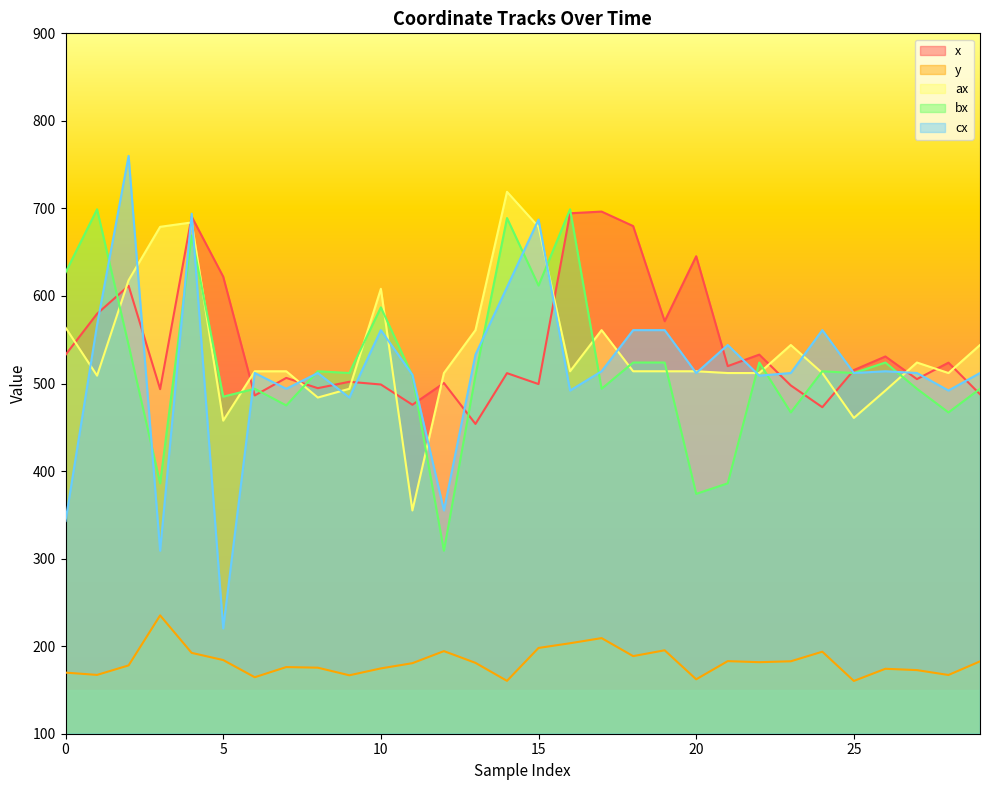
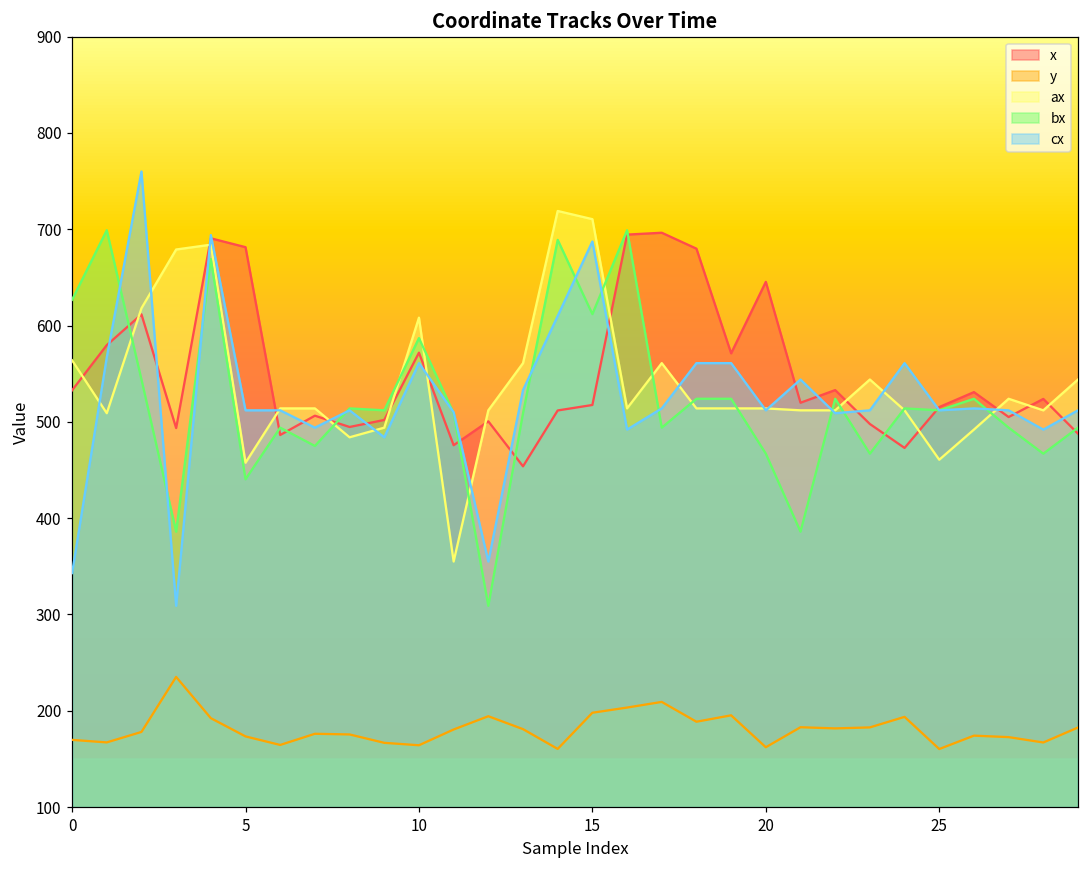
x, 5: 620 -> 680
y, 5: 180 -> 170
bx, 5: 490 -> 440
cx, 5: 220 -> 510
x, 10: 500 -> 570
y, 10: 170 -> 160
x, 15: 500 -> 520
ax, 15: 680 -> 710
bx, 20: 370 -> 470
